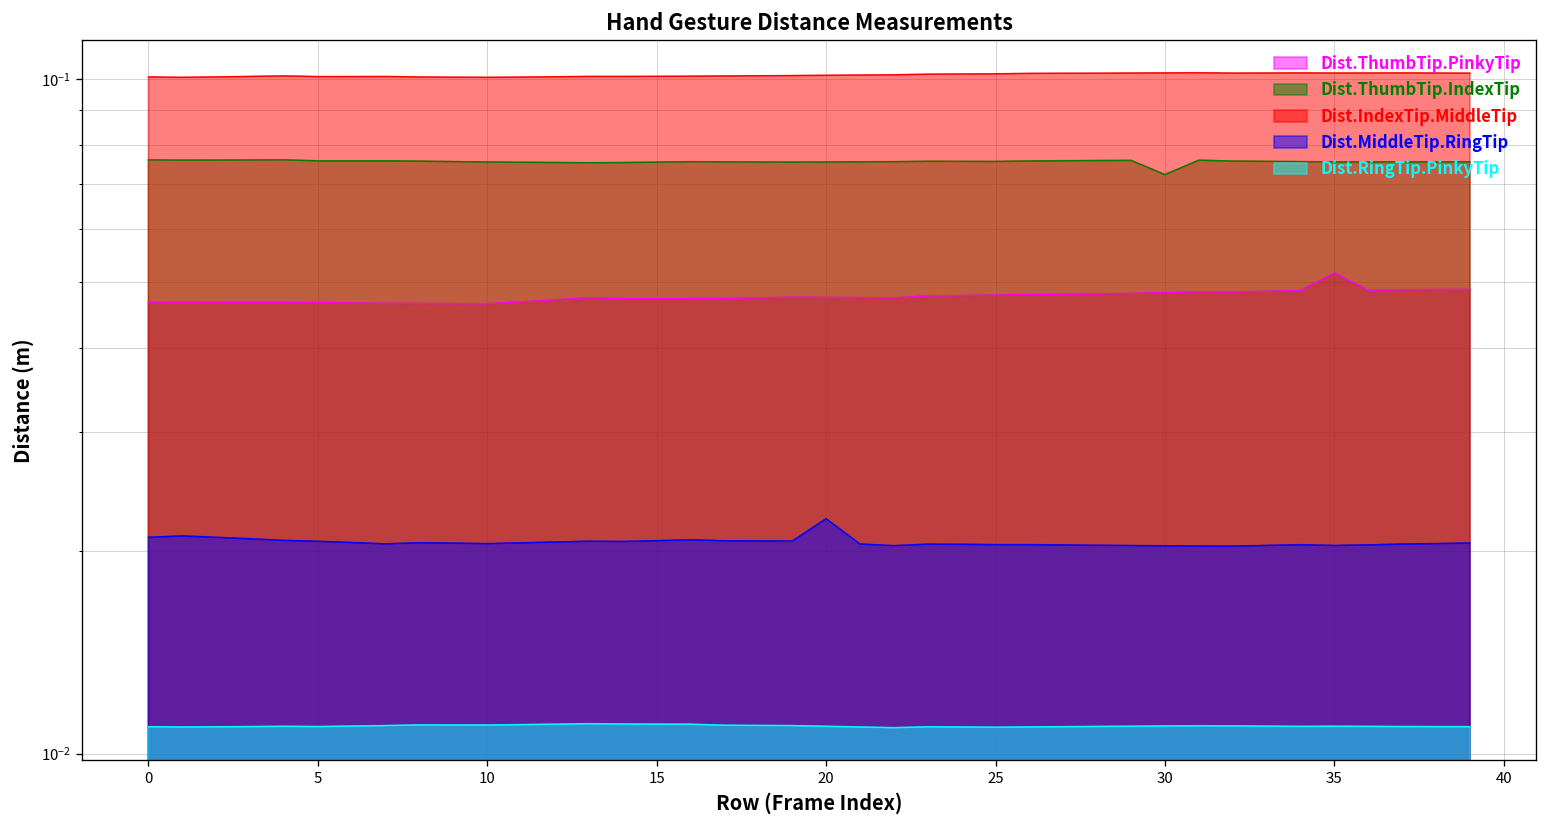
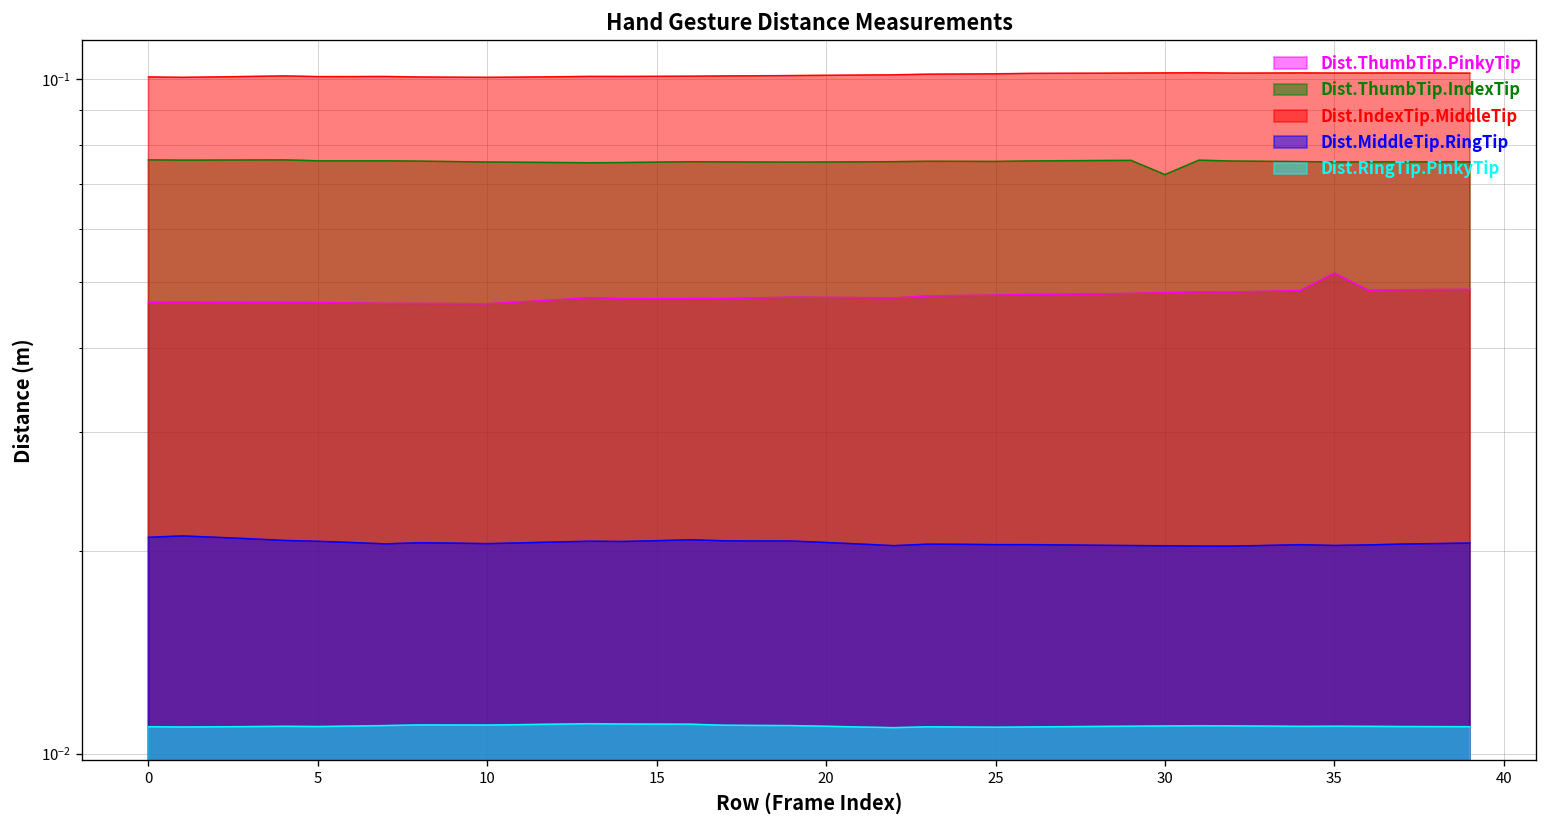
Dist.MiddleTip.RingTip, 20: 0.0223 -> 0.0206
